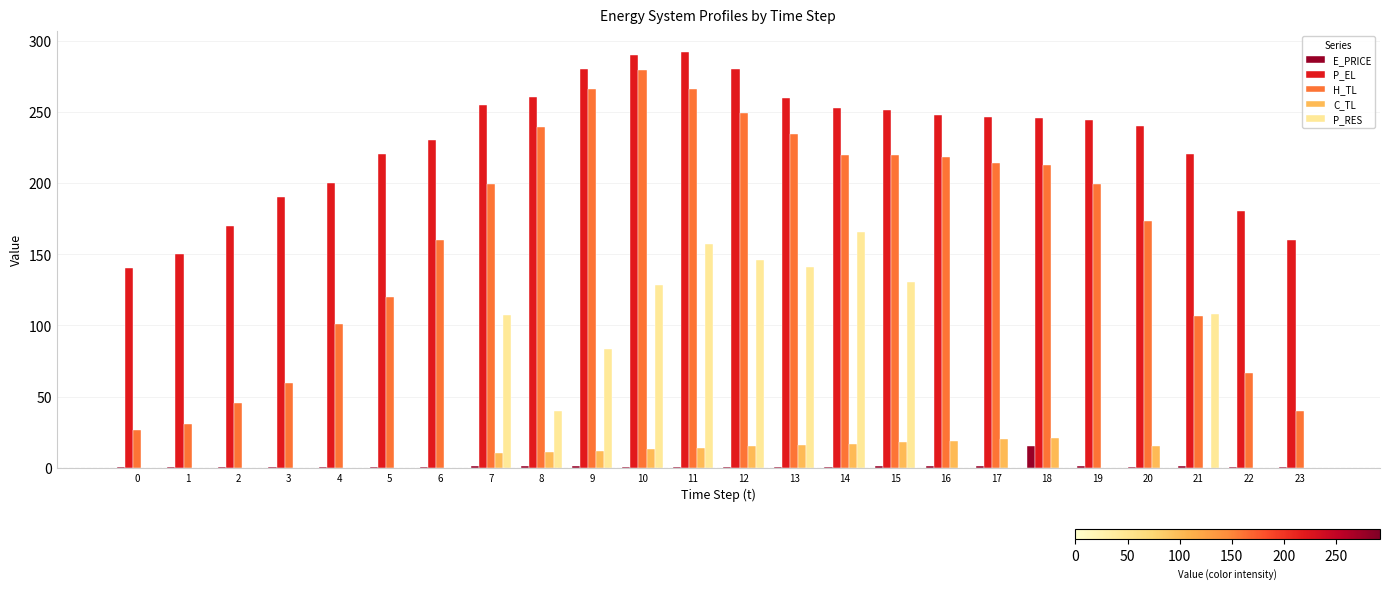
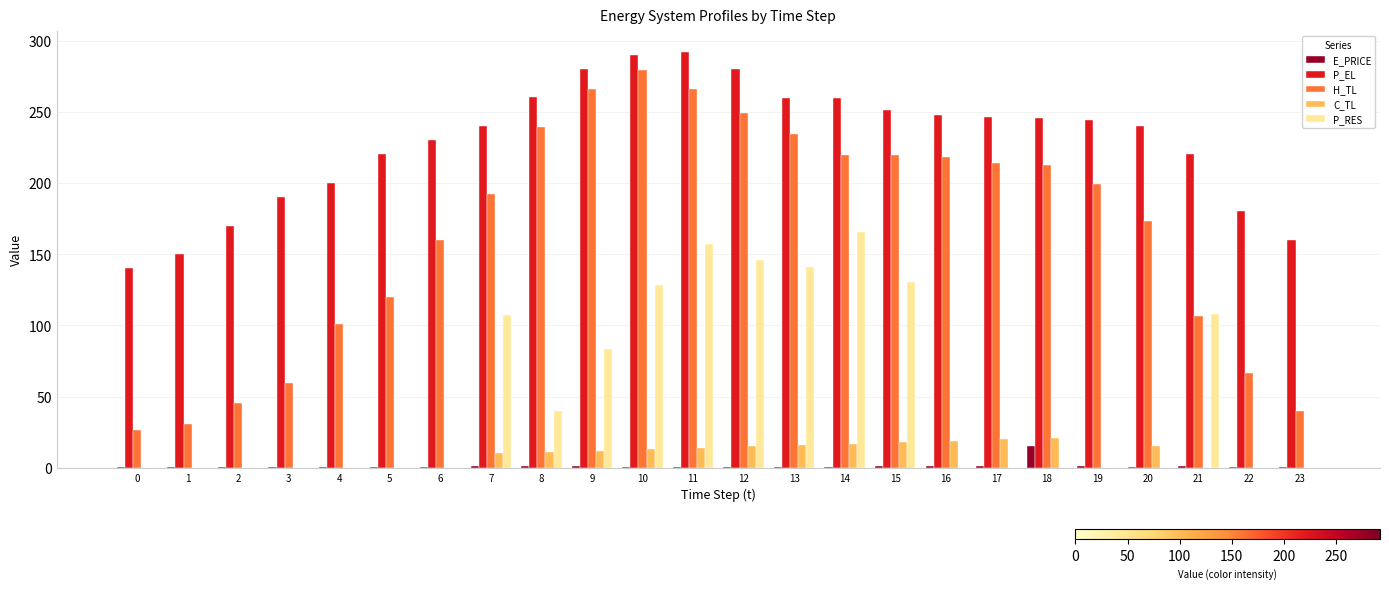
P_EL, 7: 254 -> 240
H_TL, 7: 200 -> 192
P_EL, 14: 252 -> 260
